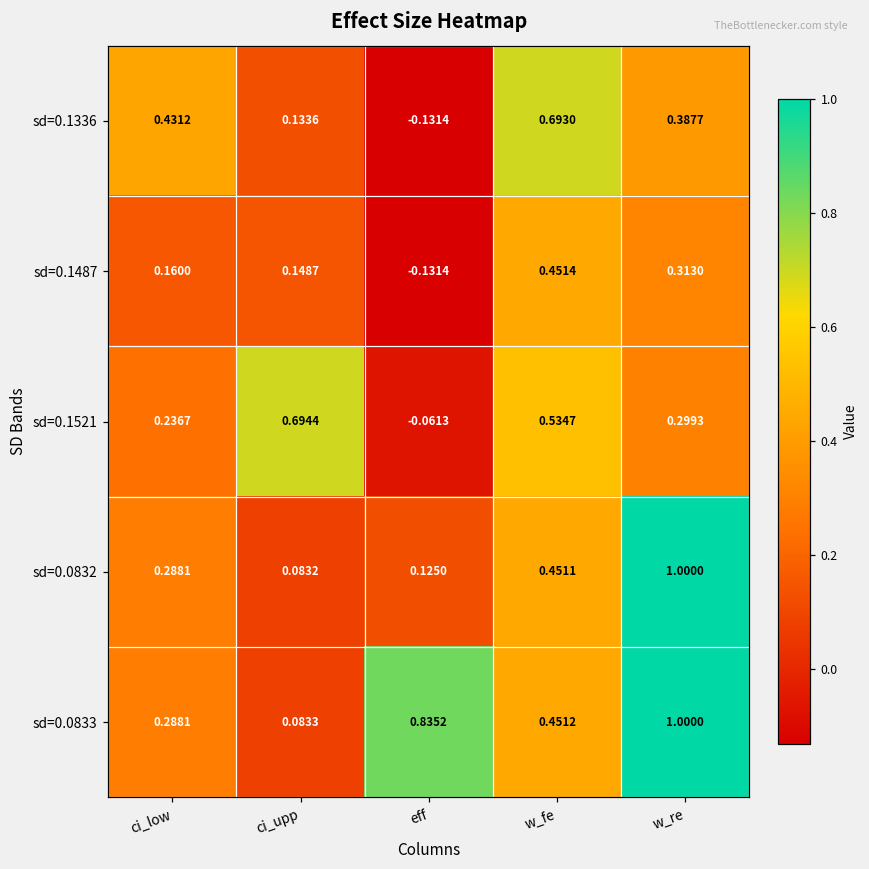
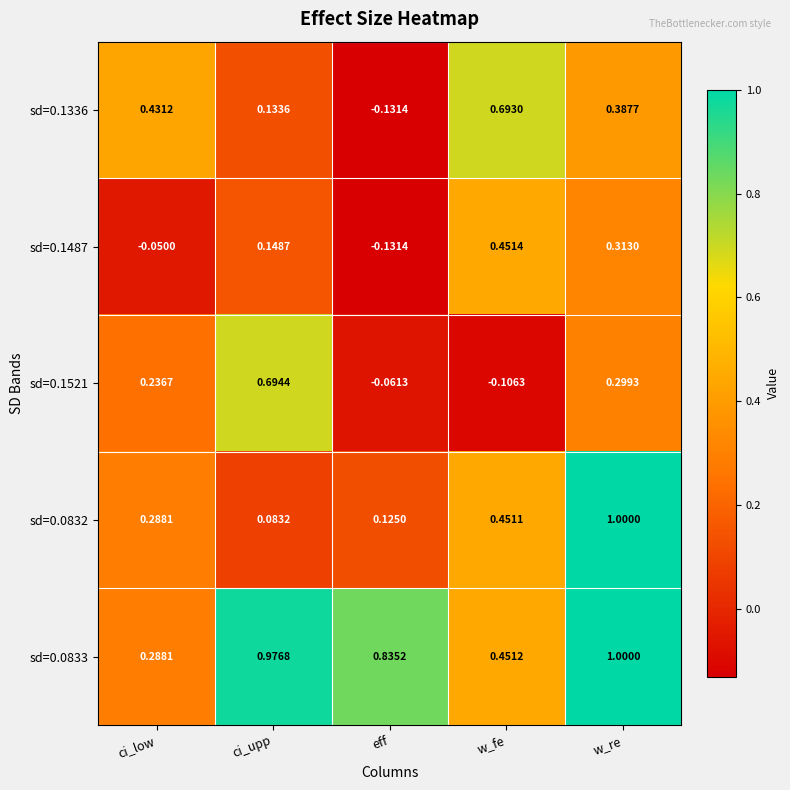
sd=0.1487, ci_low: 0.1600 -> -0.0500
sd=0.1521, w_fe: 0.5347 -> -0.1063
sd=0.0833, ci_upp: 0.0833 -> 0.9768
